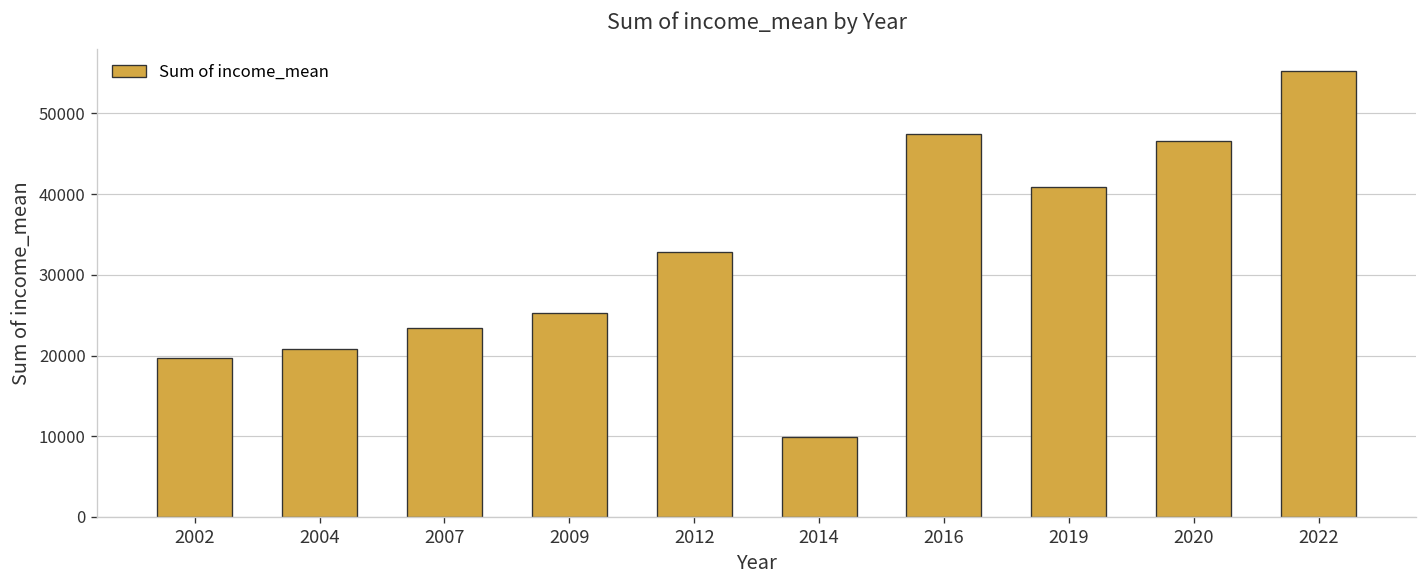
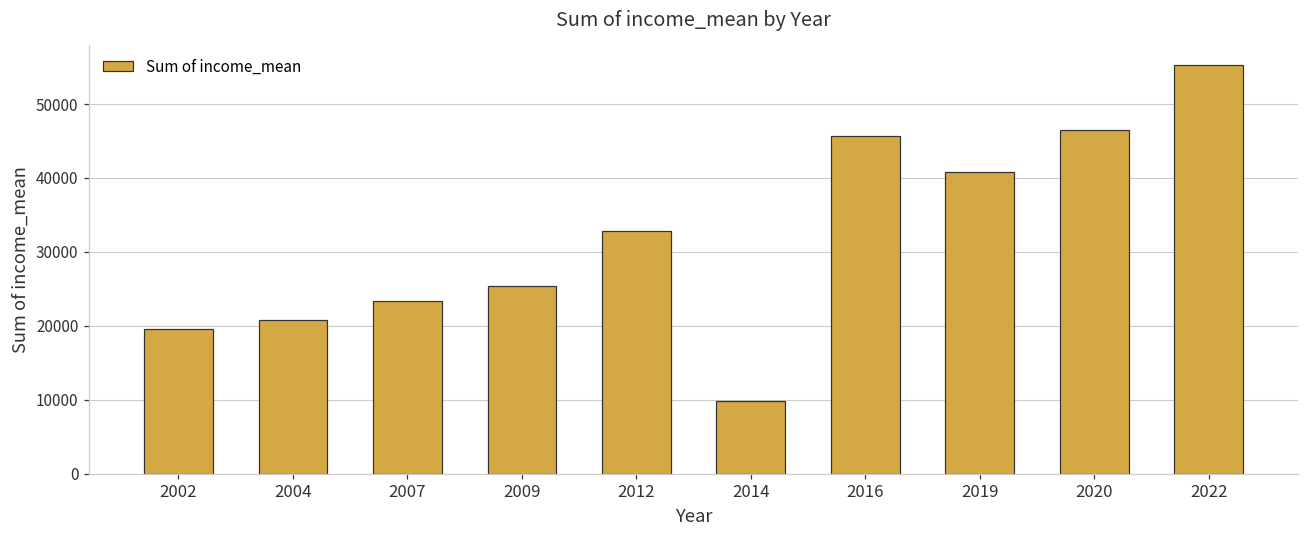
2016: 47000 -> 46000
